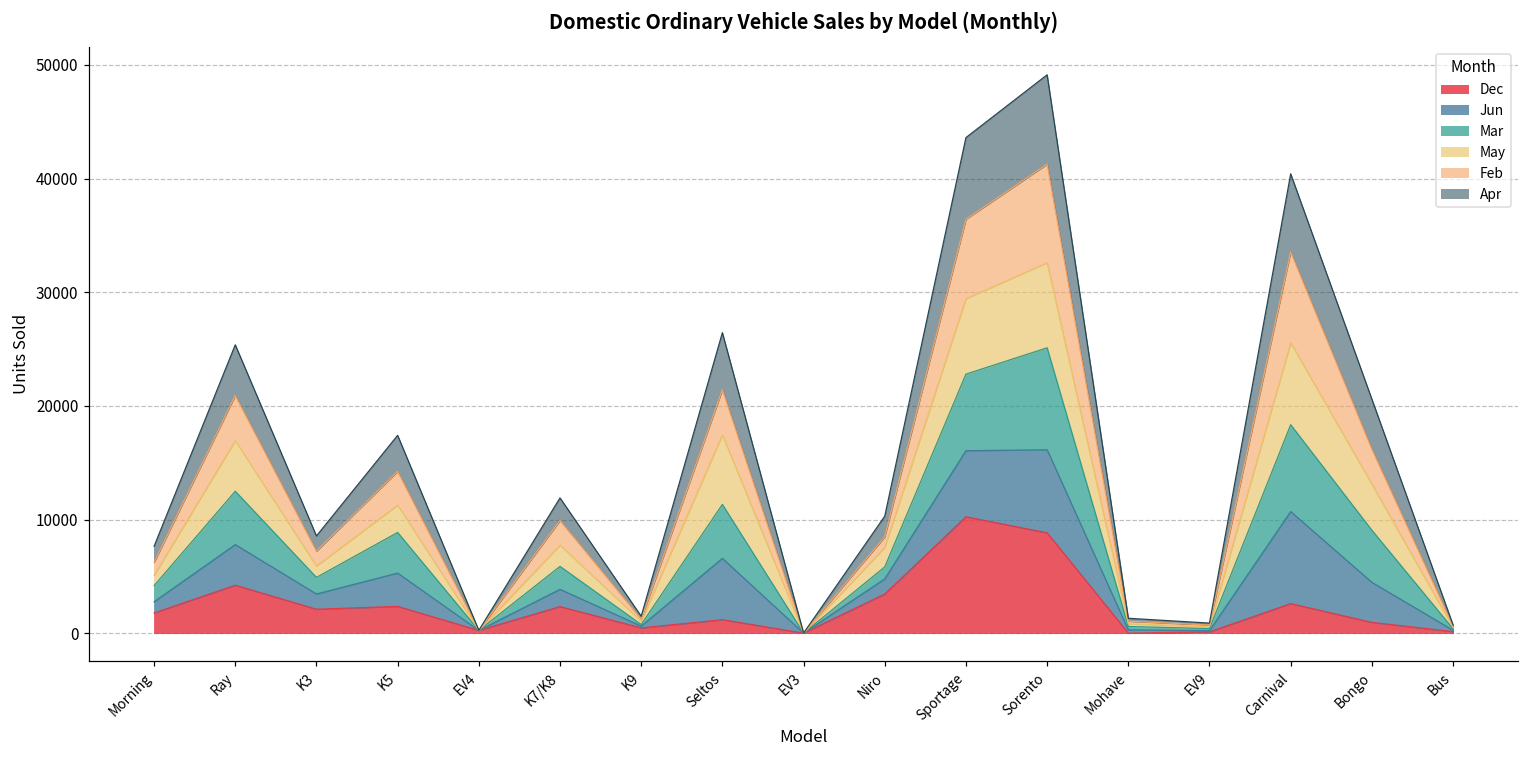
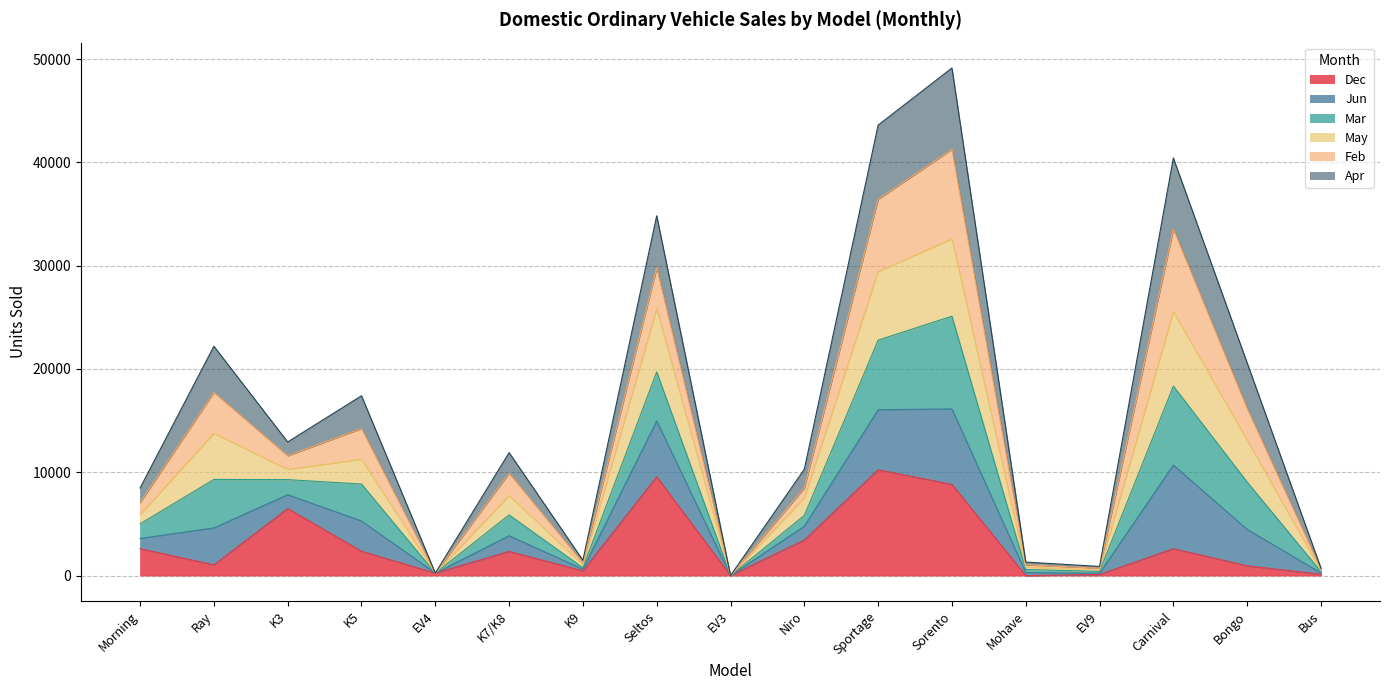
Dec, Morning: 1800 -> 2600
Dec, Ray: 4200 -> 1000
Dec, K3: 2100 -> 6500
Dec, Seltos: 1200 -> 9600
